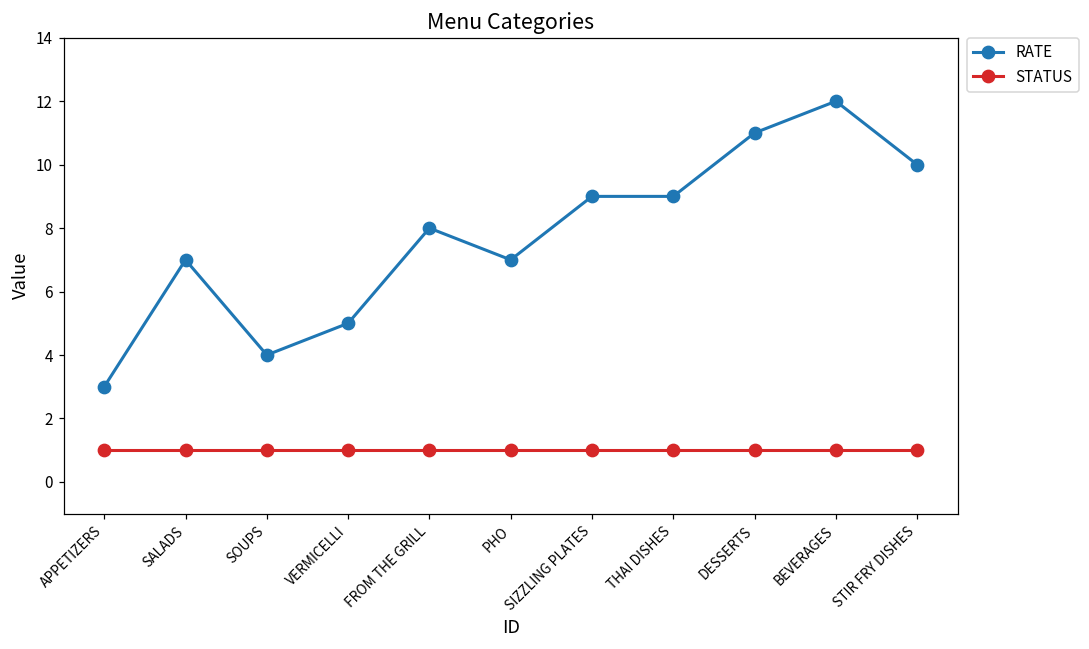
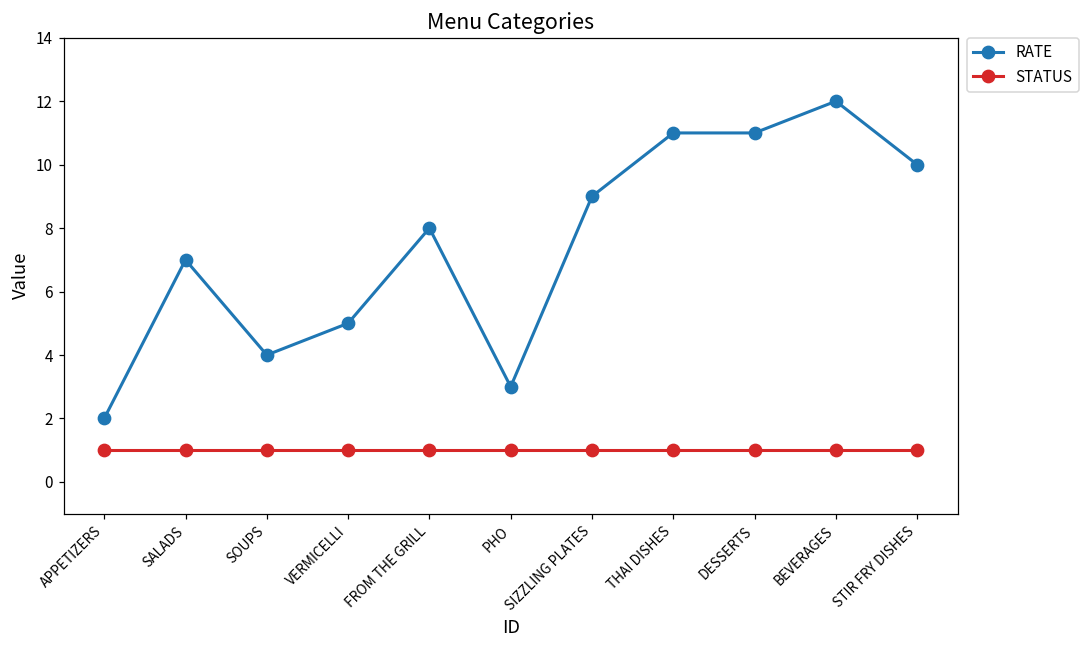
RATE, APPETIZERS: 3 -> 2
RATE, PHO: 7 -> 3
RATE, THAI DISHES: 9 -> 11
